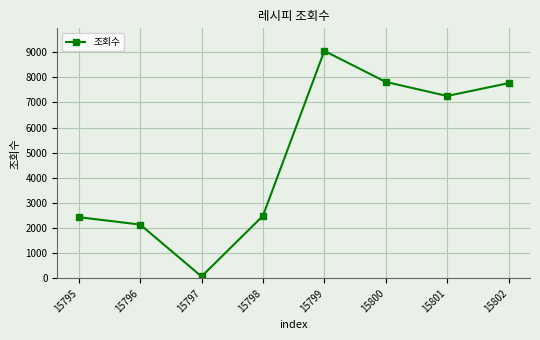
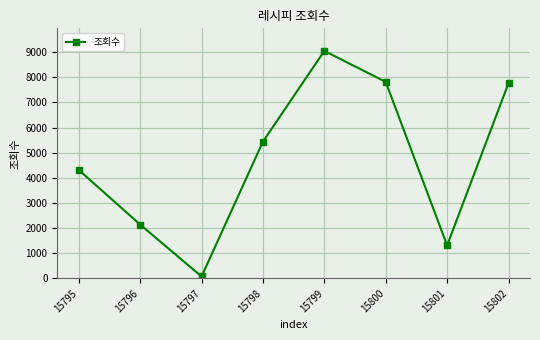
15795: 2400 -> 4300
15798: 2500 -> 5400
15801: 7300 -> 1300
